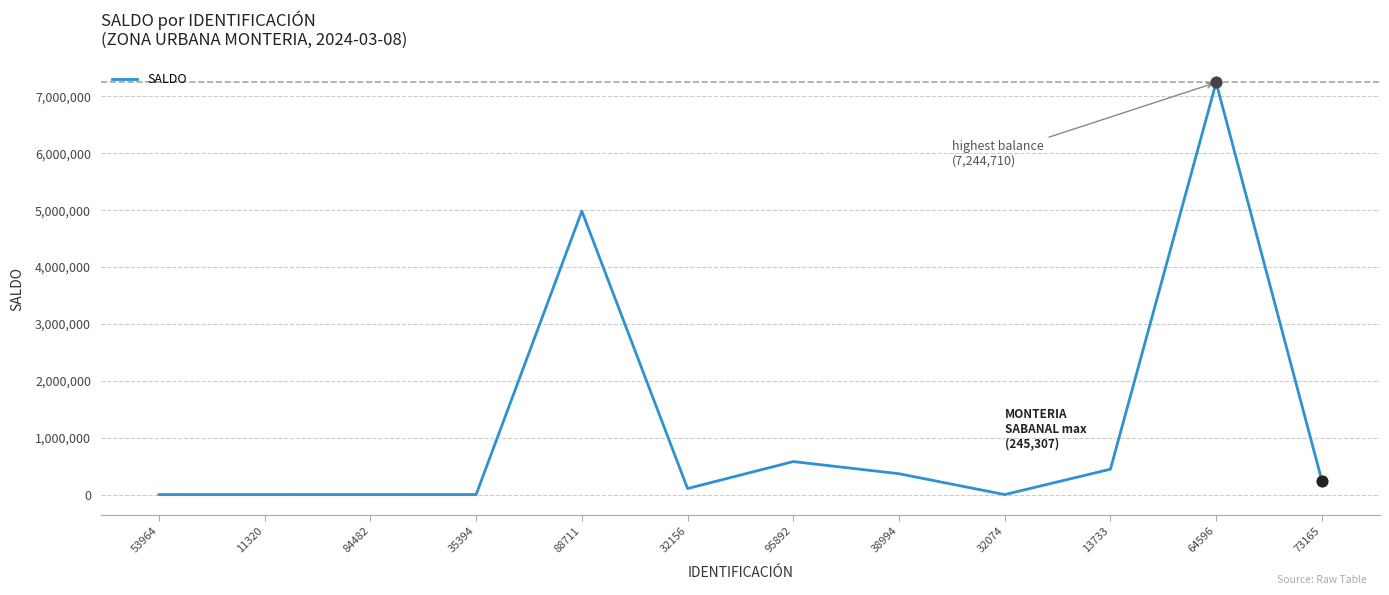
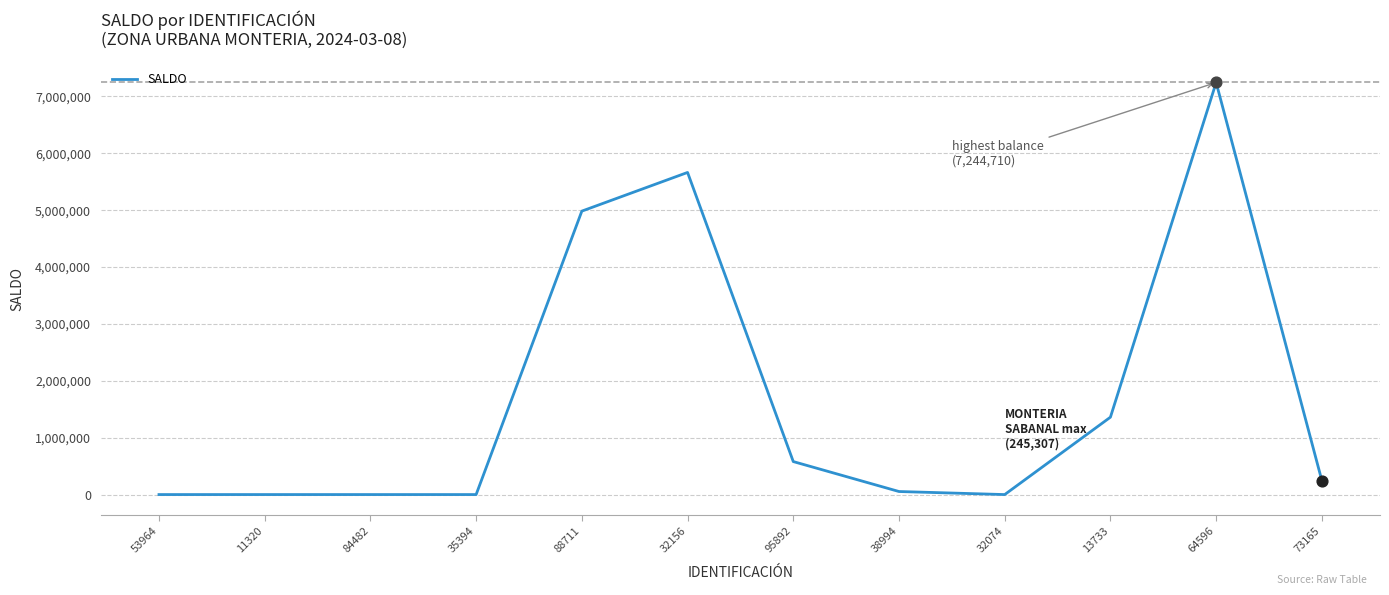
SALDO, 32156: 100,000 -> 5,700,000
SALDO, 38994: 400,000 -> 100,000
SALDO, 13733: 400,000 -> 1,400,000
